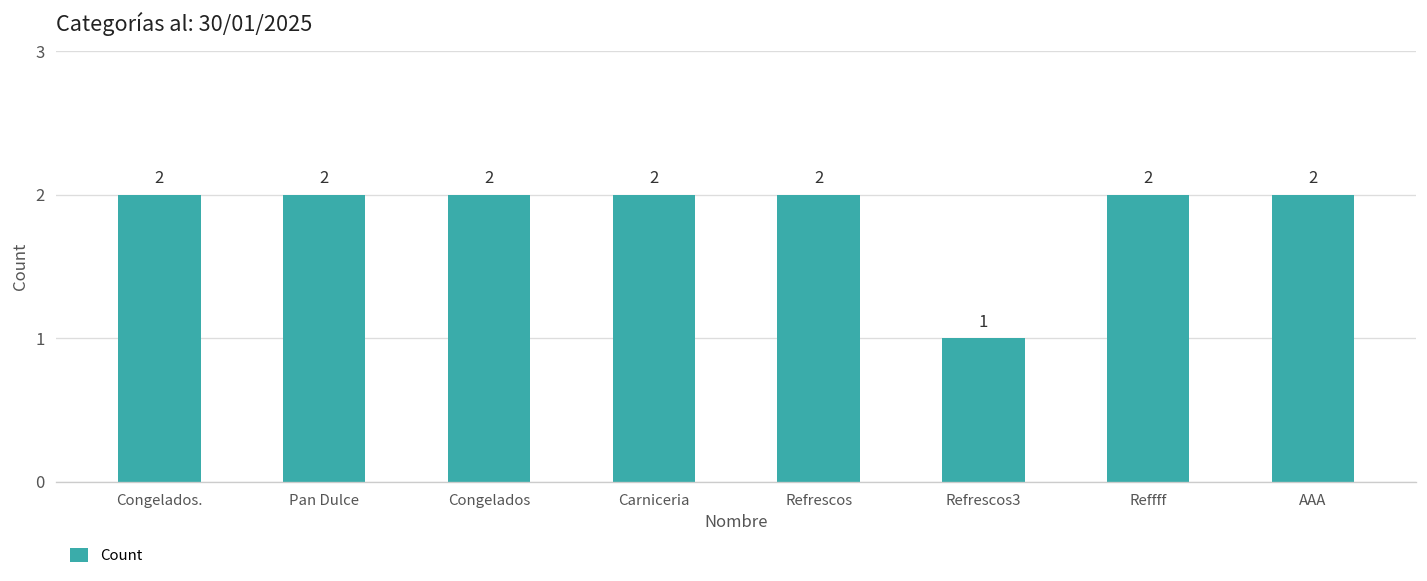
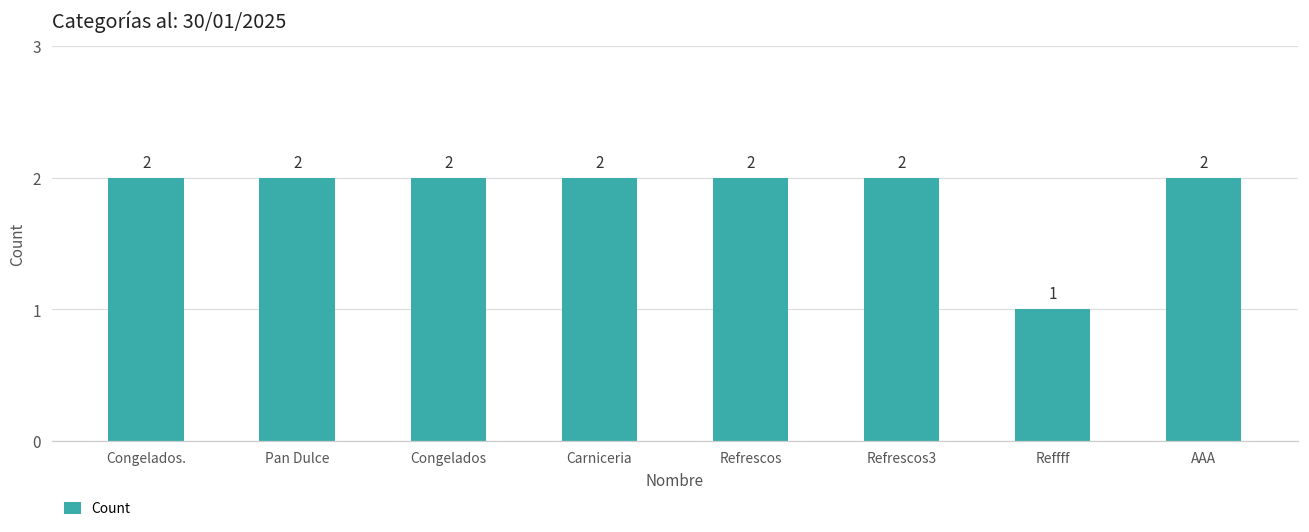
Refrescos3: 1 -> 2
Reffff: 2 -> 1
